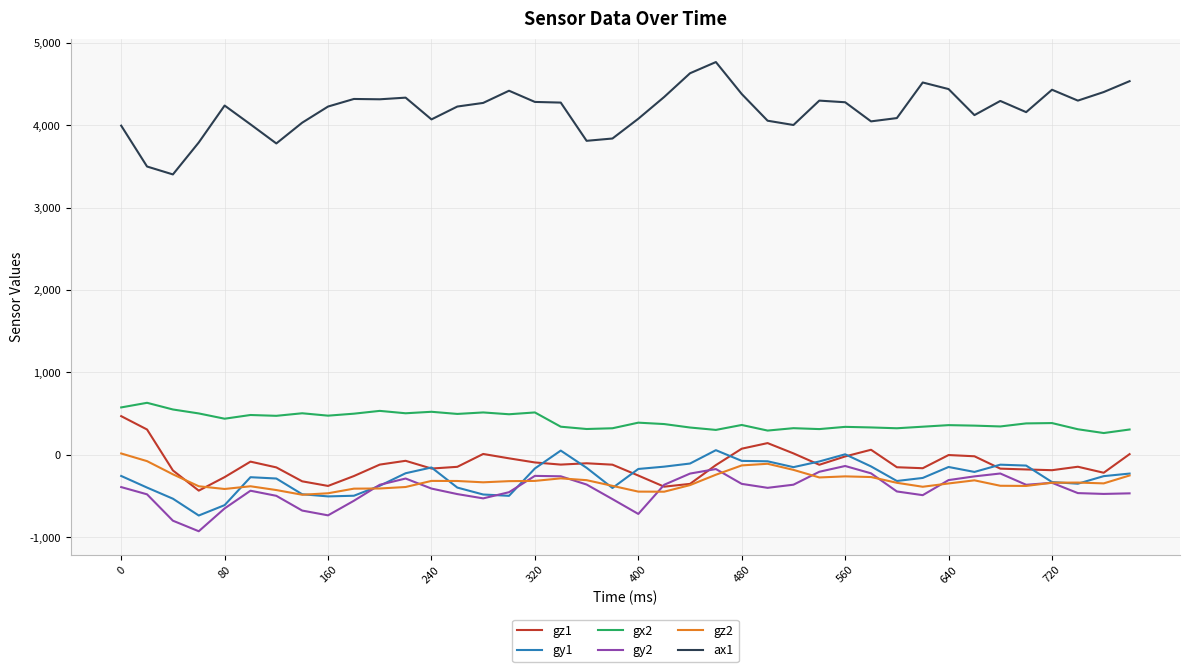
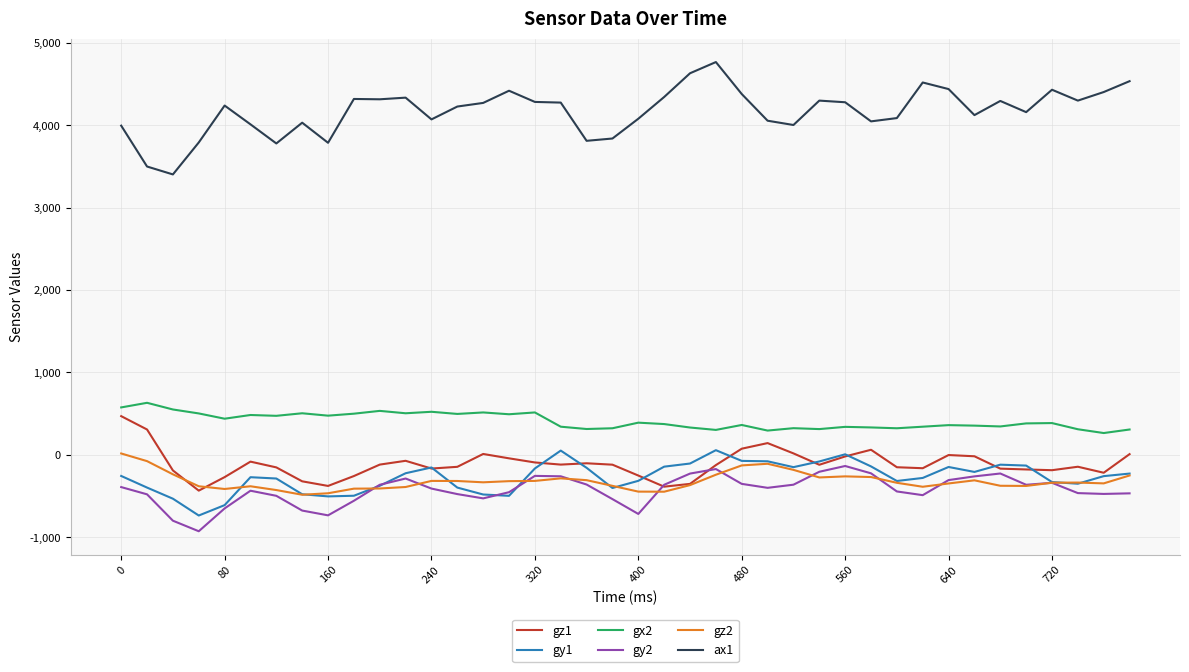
ax1, 160: 4,200 -> 3,800
gy1, 400: -200 -> -300
